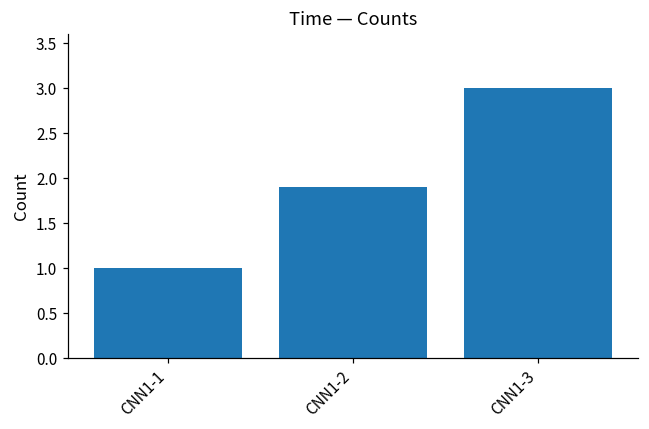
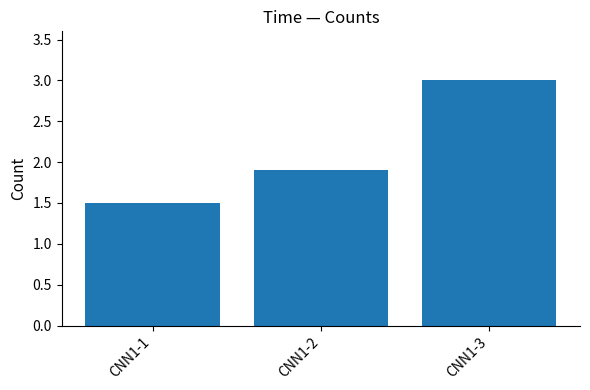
CNN1-1: 1.0 -> 1.5
